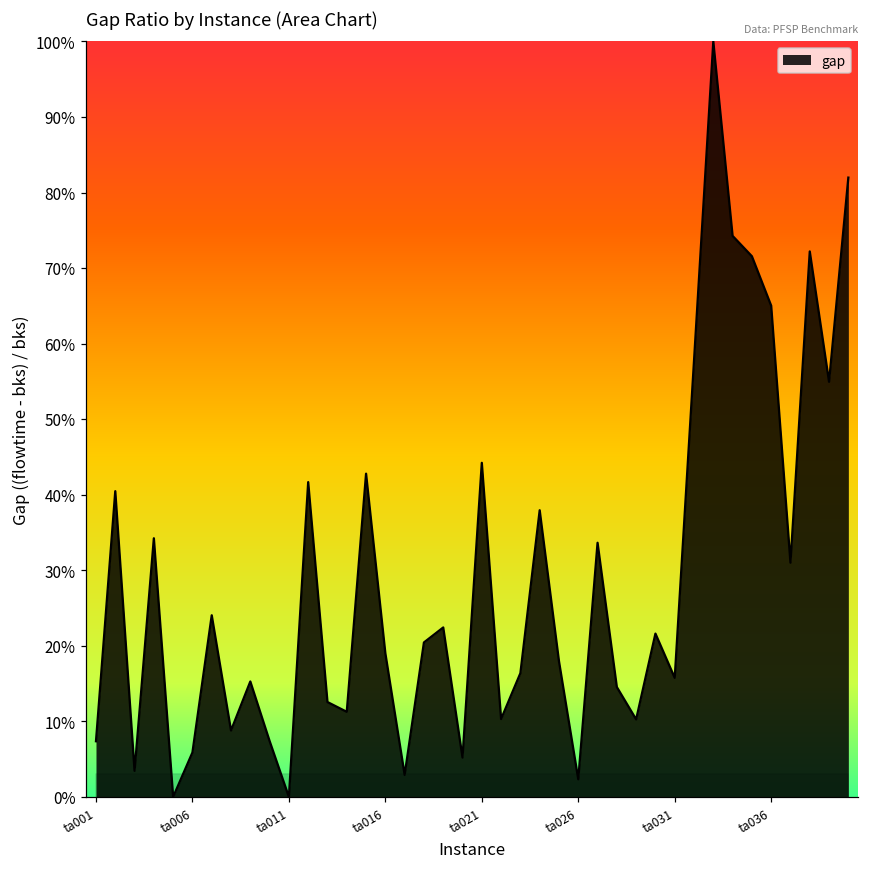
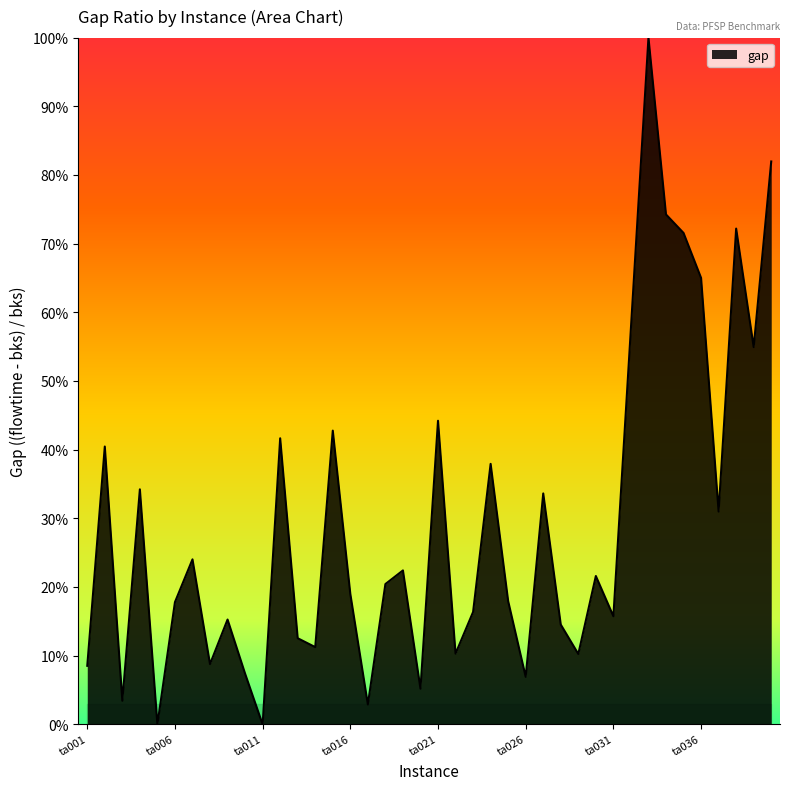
gap, ta001: 7% -> 9%
gap, ta006: 6% -> 18%
gap, ta026: 2% -> 7%
